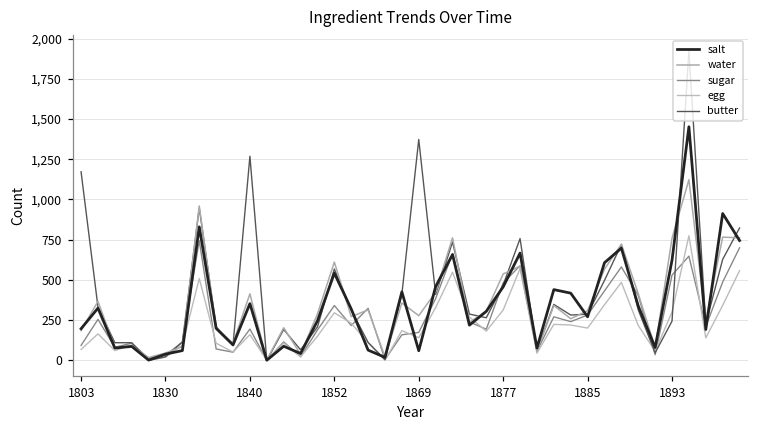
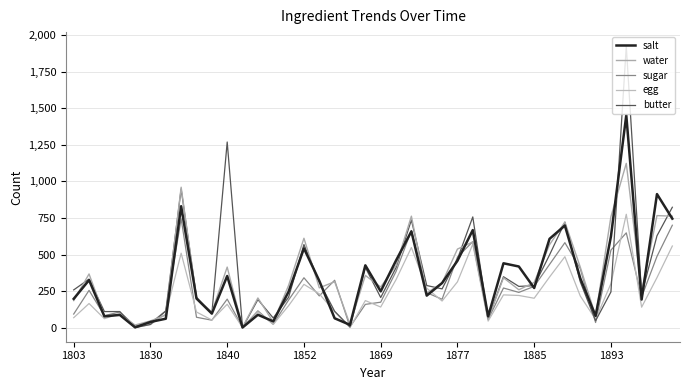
butter, 1803: 1,170 -> 260
salt, 1869: 60 -> 250
butter, 1869: 1,370 -> 210
